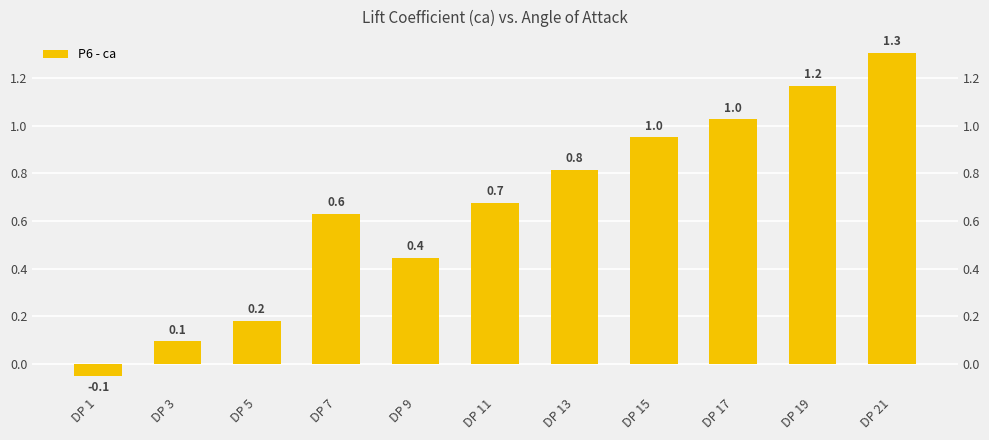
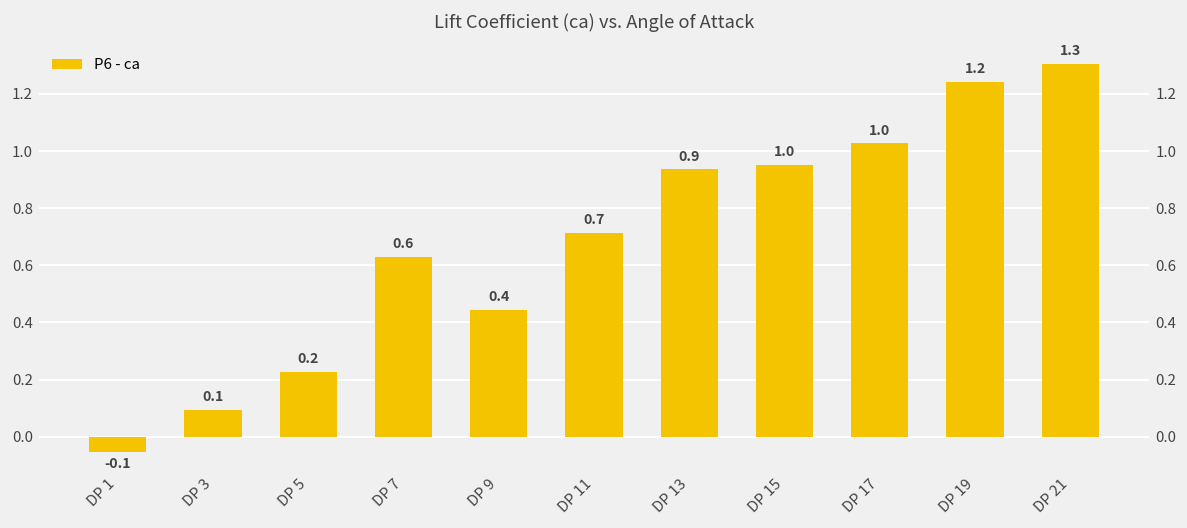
DP 5: 0.18 -> 0.23
DP 11: 0.67 -> 0.71
DP 13: 0.8 -> 0.9
DP 19: 1.17 -> 1.24
